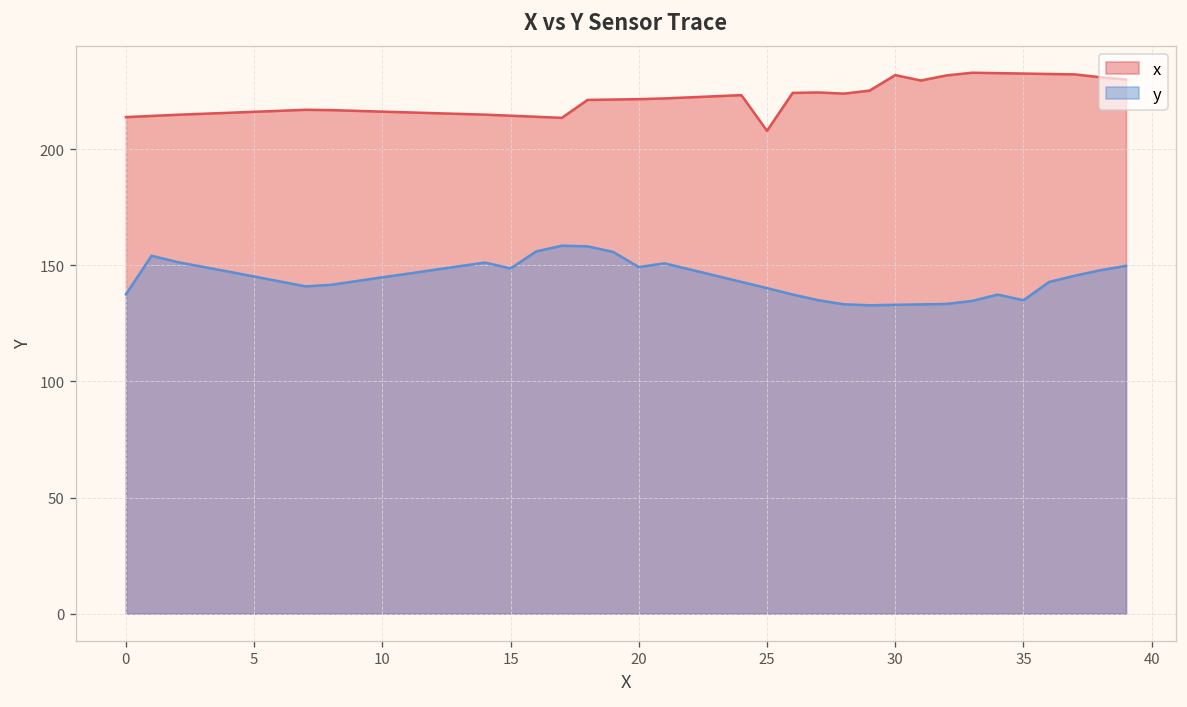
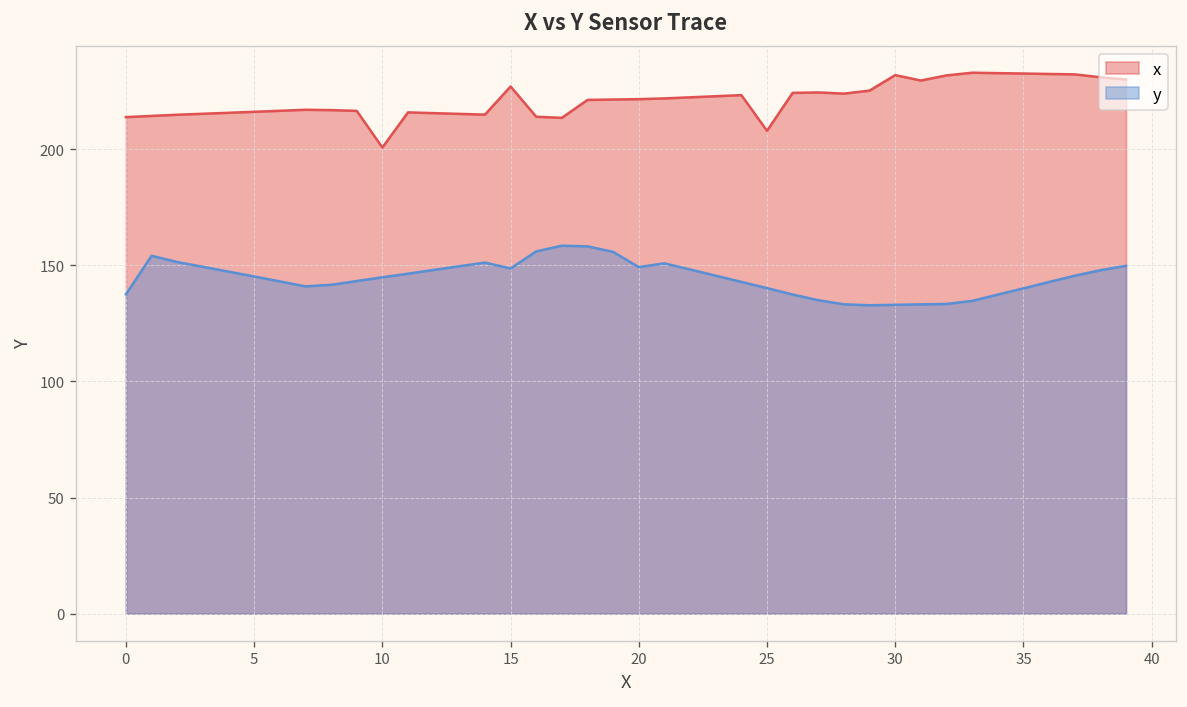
x, 10: 216 -> 201
x, 15: 214 -> 227
y, 35: 135 -> 140
